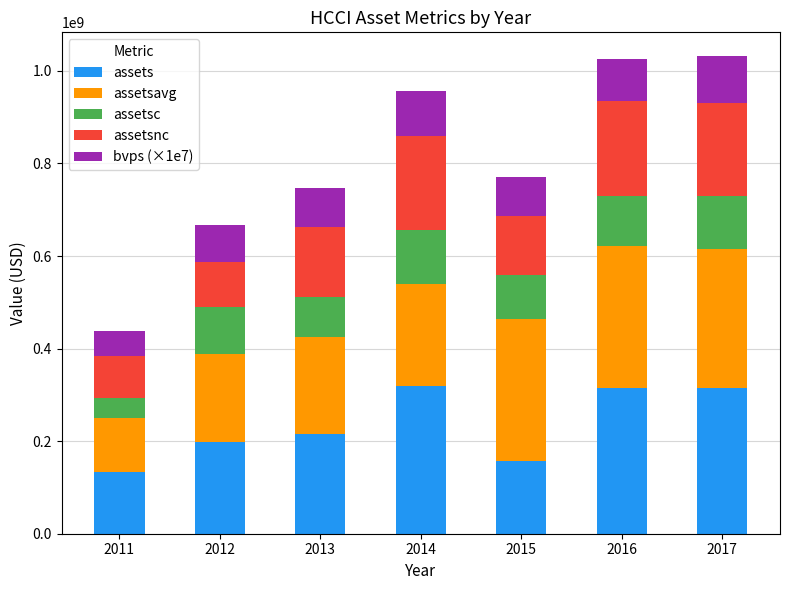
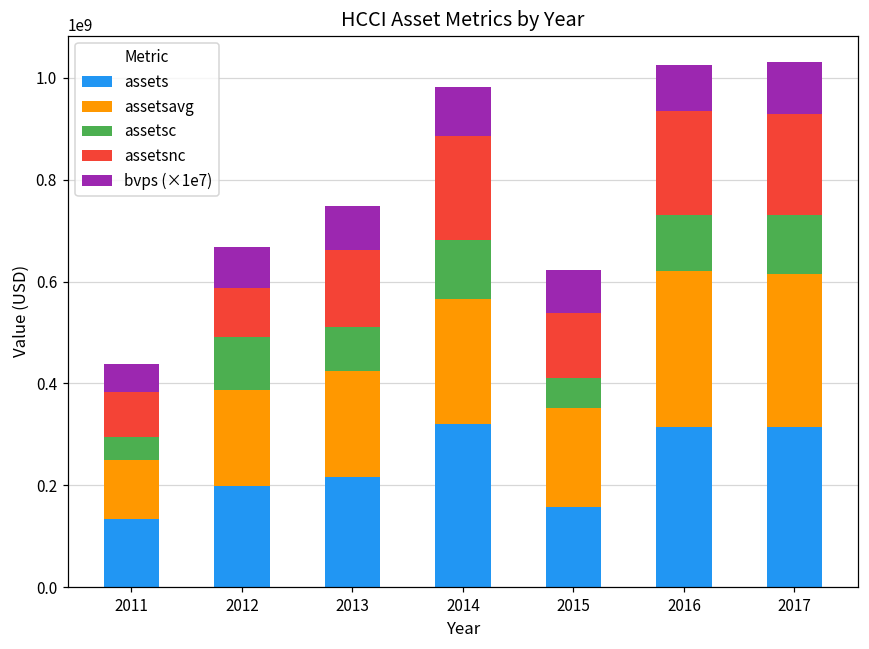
assetsavg, 2014: 220000000 -> 250000000
assetsavg, 2015: 310000000 -> 190000000
assetsc, 2015: 90000000 -> 60000000
